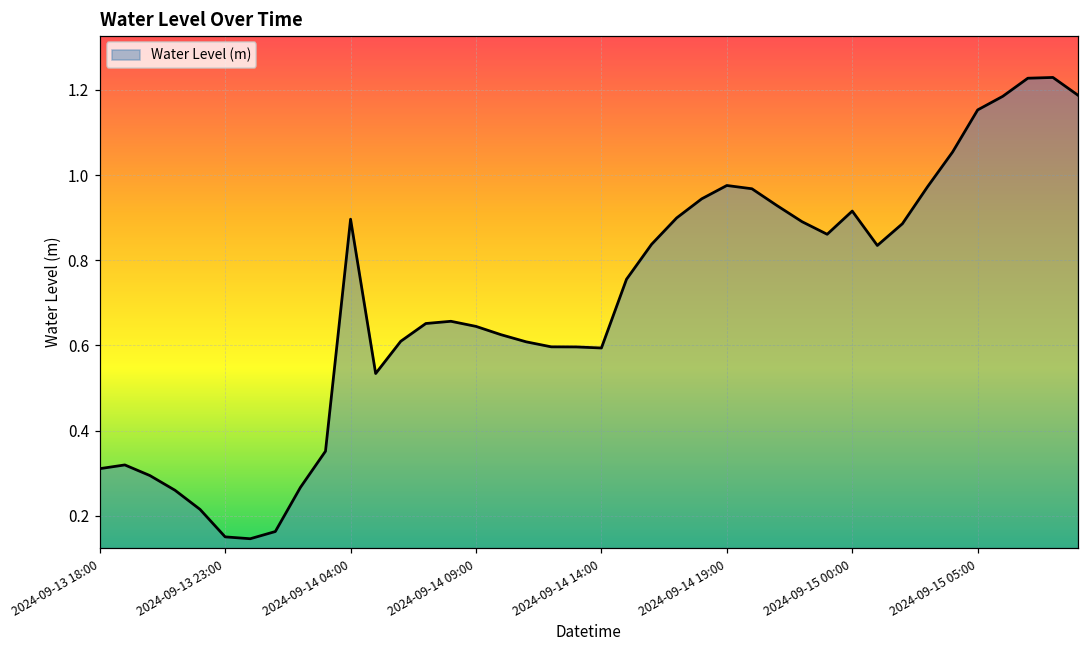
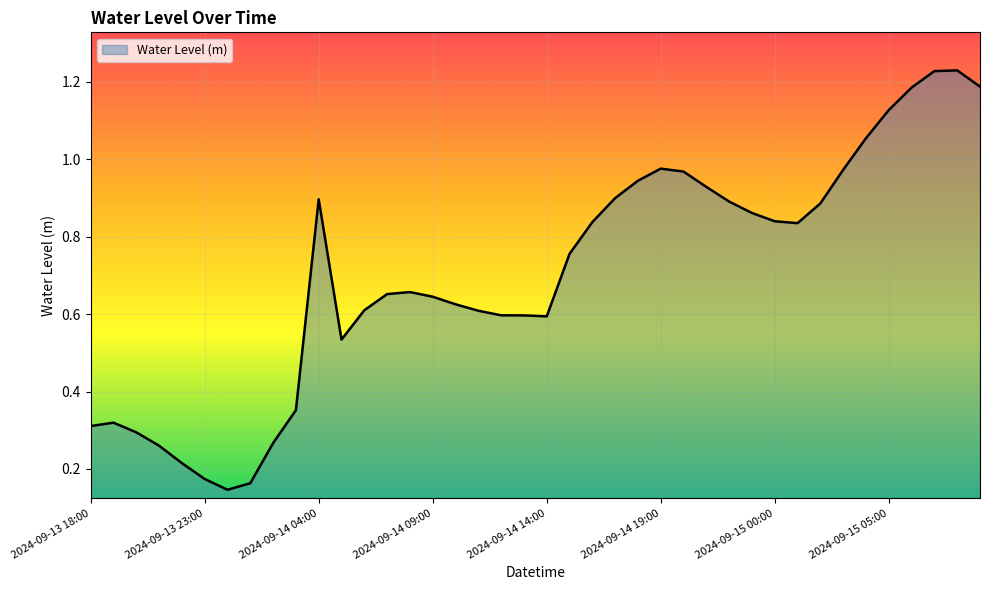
2024-09-13 23:00: 0.15 -> 0.17
2024-09-15 00:00: 0.92 -> 0.84
2024-09-15 05:00: 1.15 -> 1.13
